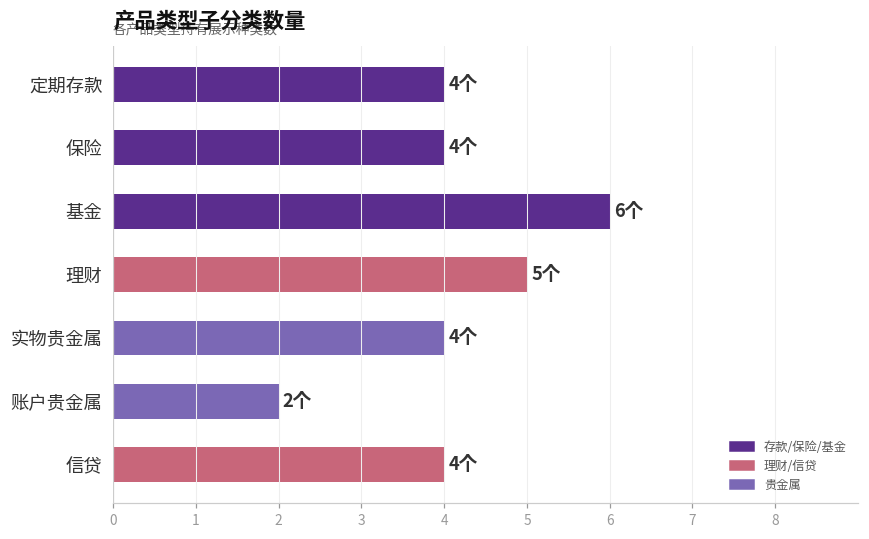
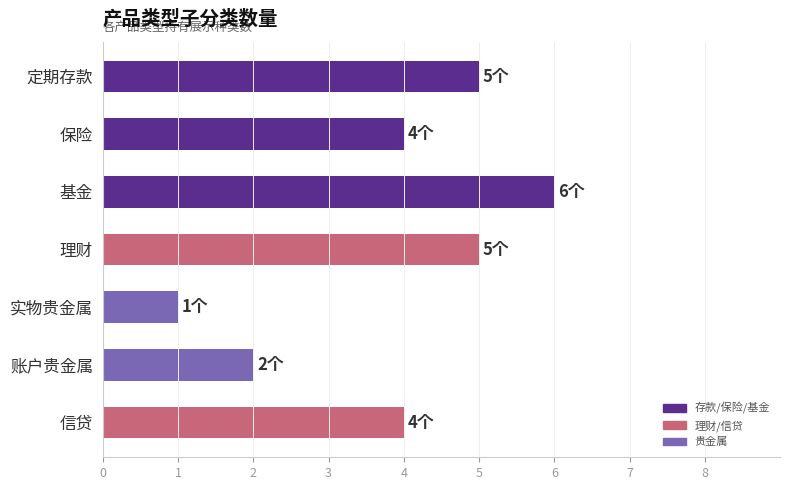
定期存款: 4个 -> 5个
实物贵金属: 4个 -> 1个
